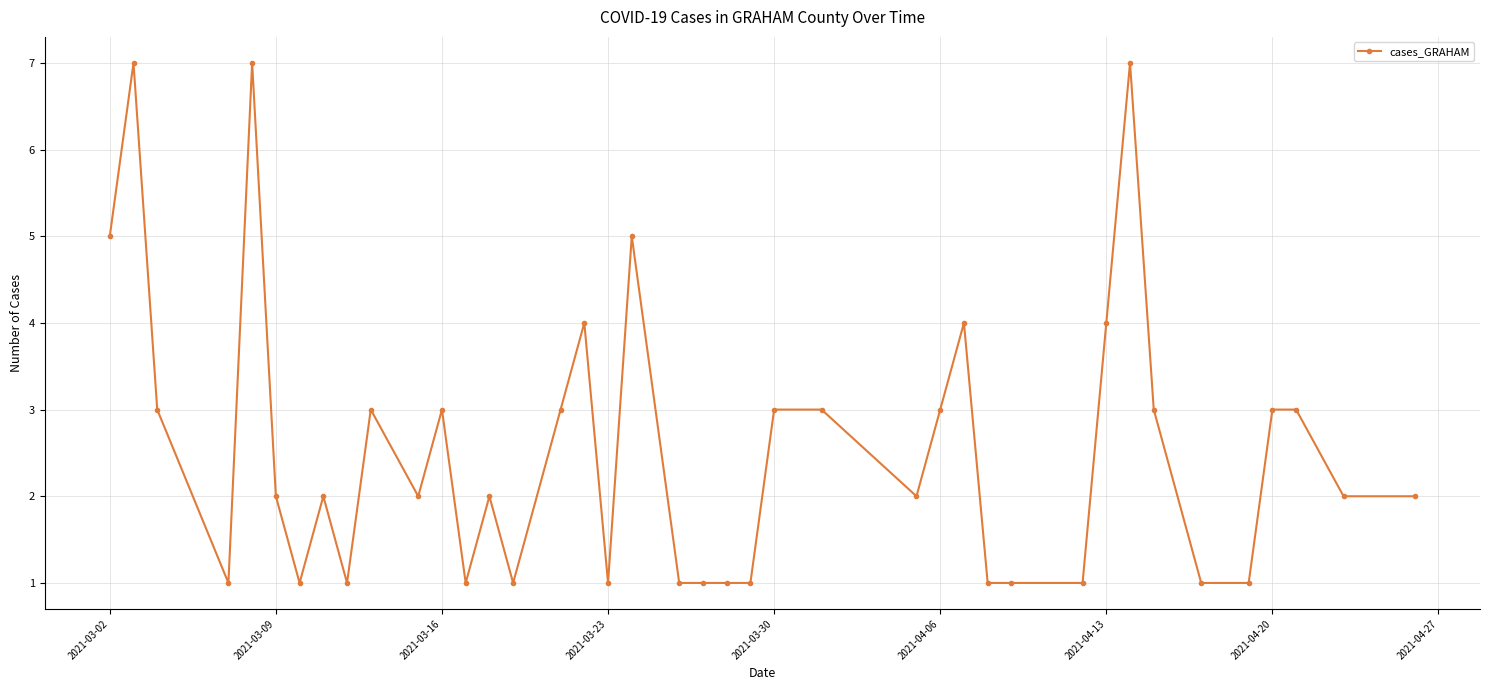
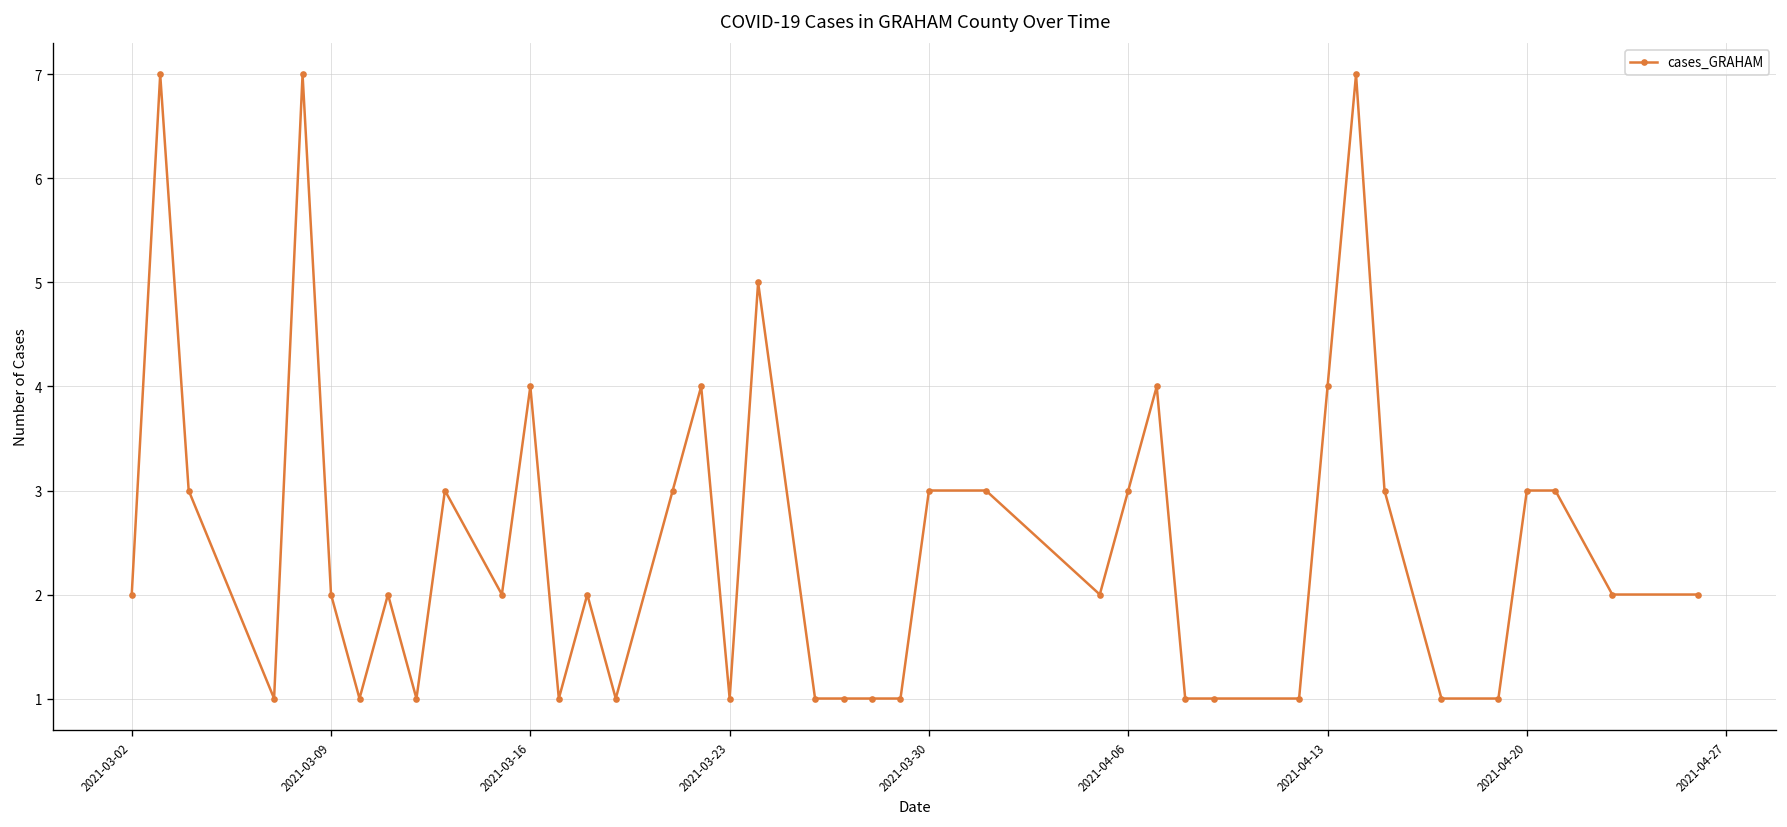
2021-03-02: 5 -> 2
2021-03-16: 3 -> 4
